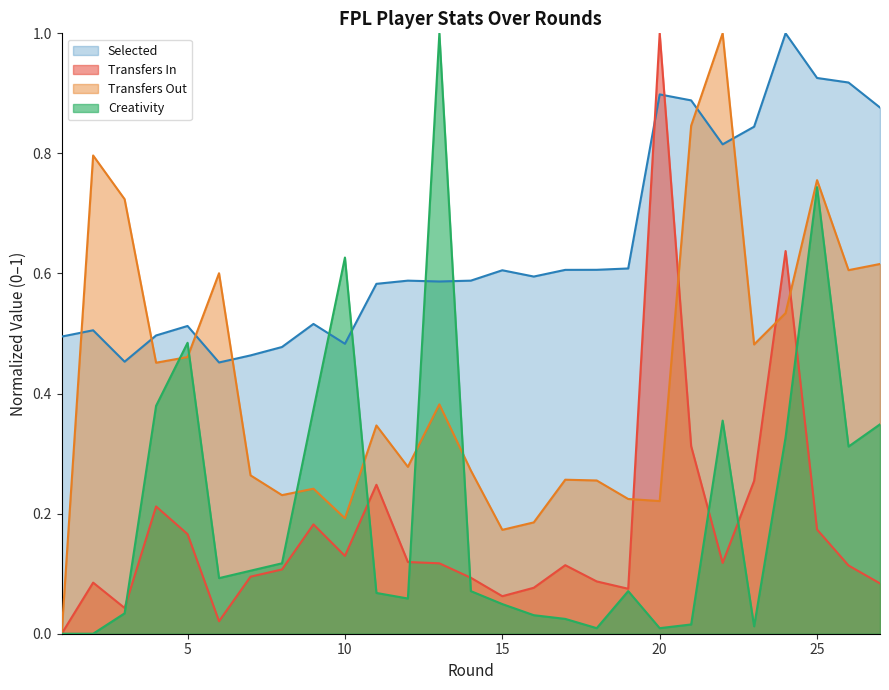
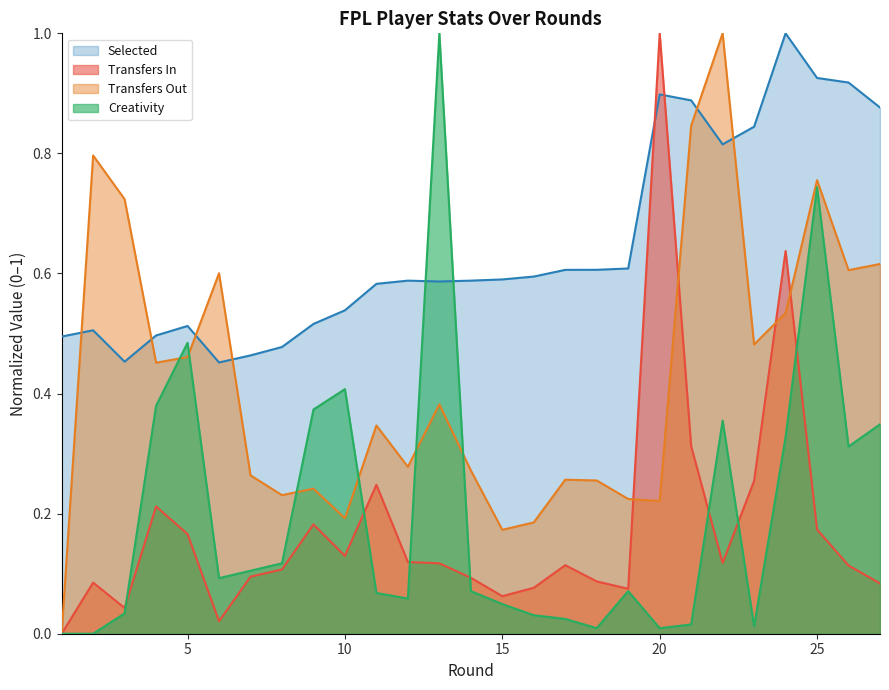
Selected, 10: 0.48 -> 0.54
Creativity, 10: 0.63 -> 0.41
Selected, 15: 0.61 -> 0.59
